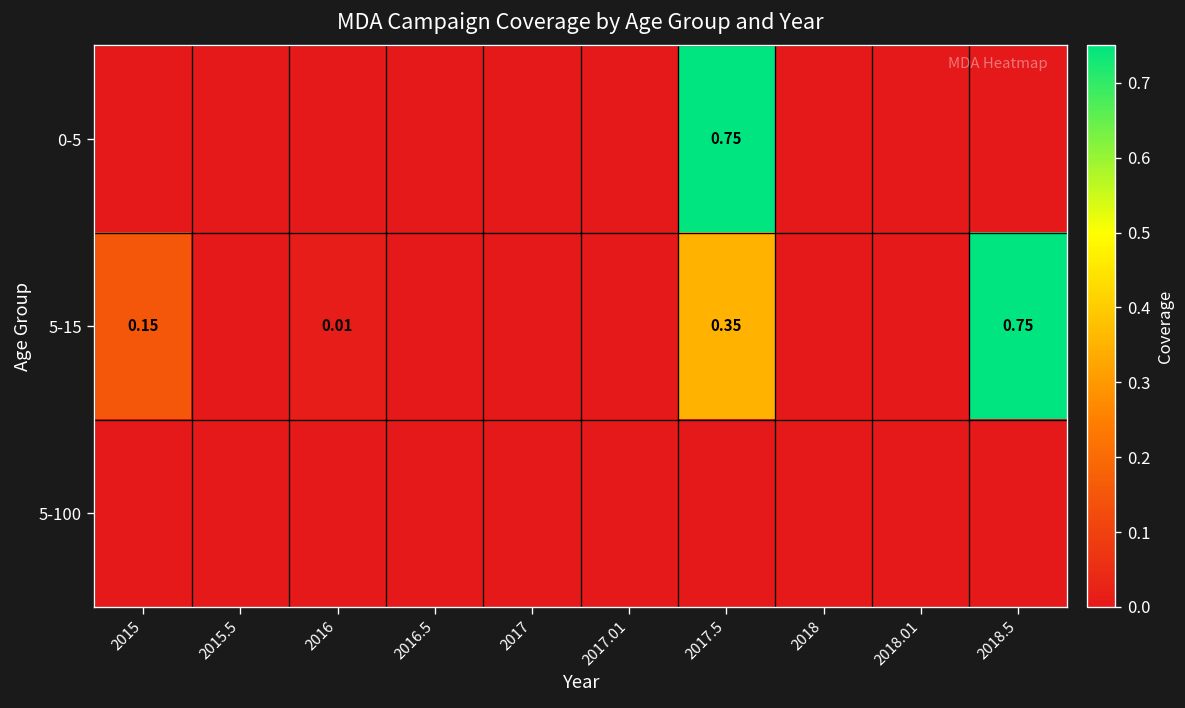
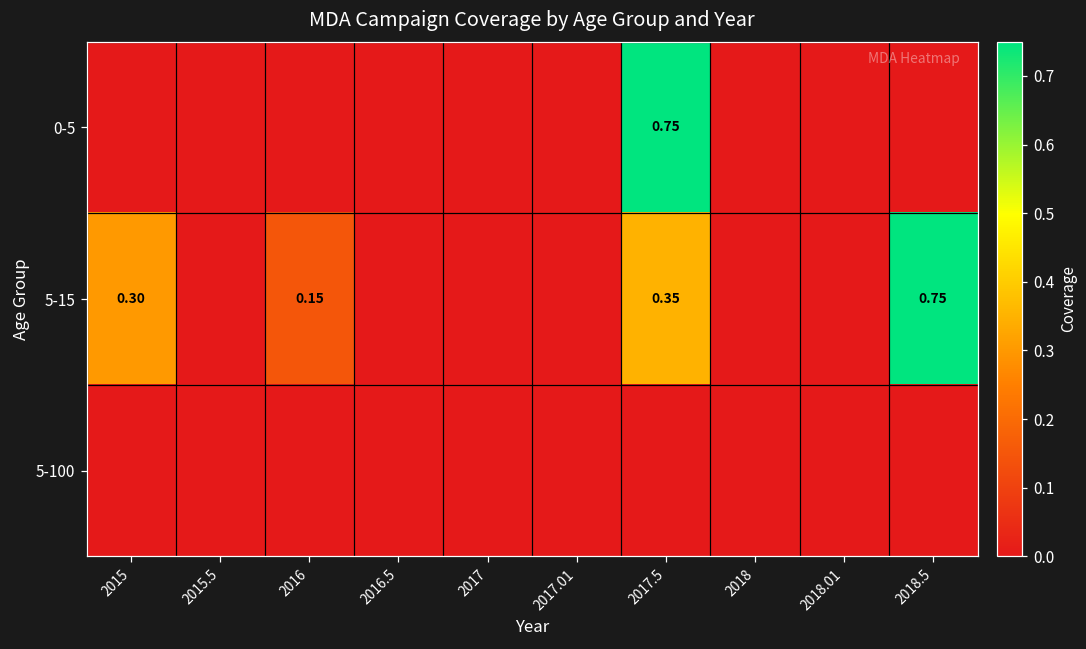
5-15, 2015: 0.15 -> 0.30
5-15, 2016: 0.01 -> 0.15
